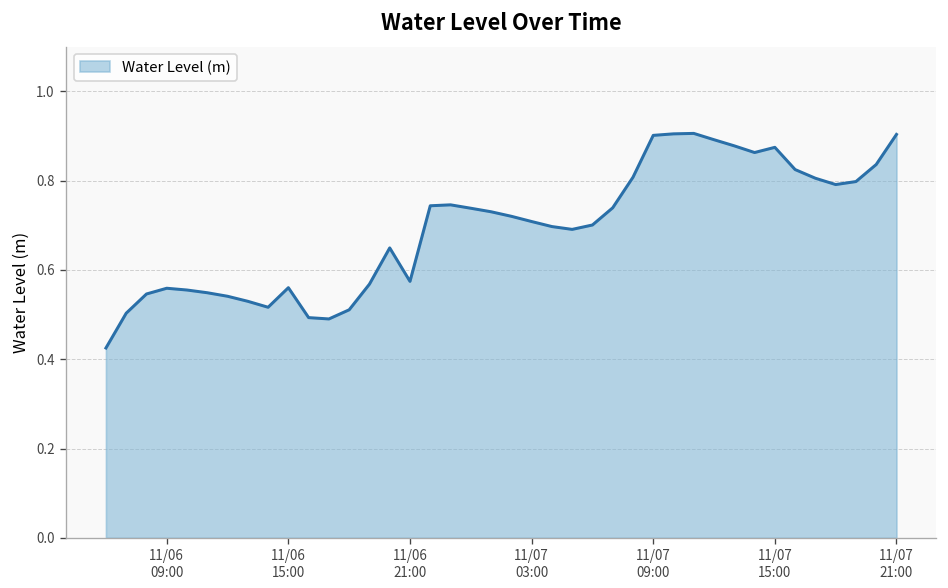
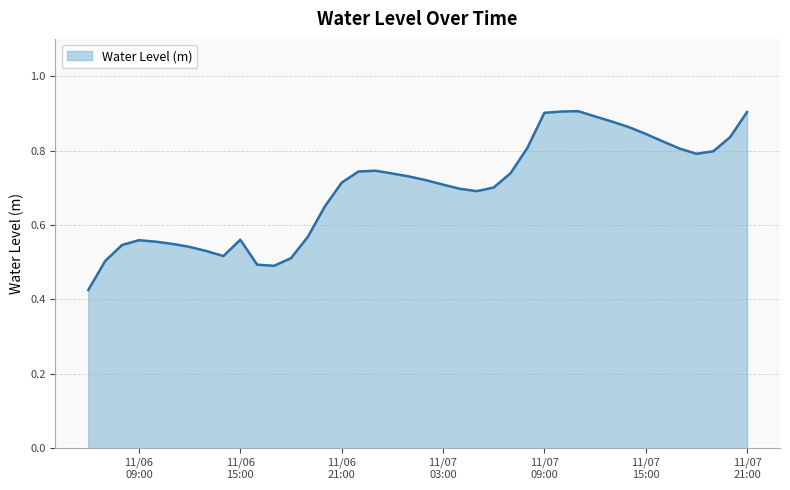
11/06 21:00: 0.57 -> 0.71
11/07 15:00: 0.87 -> 0.84
